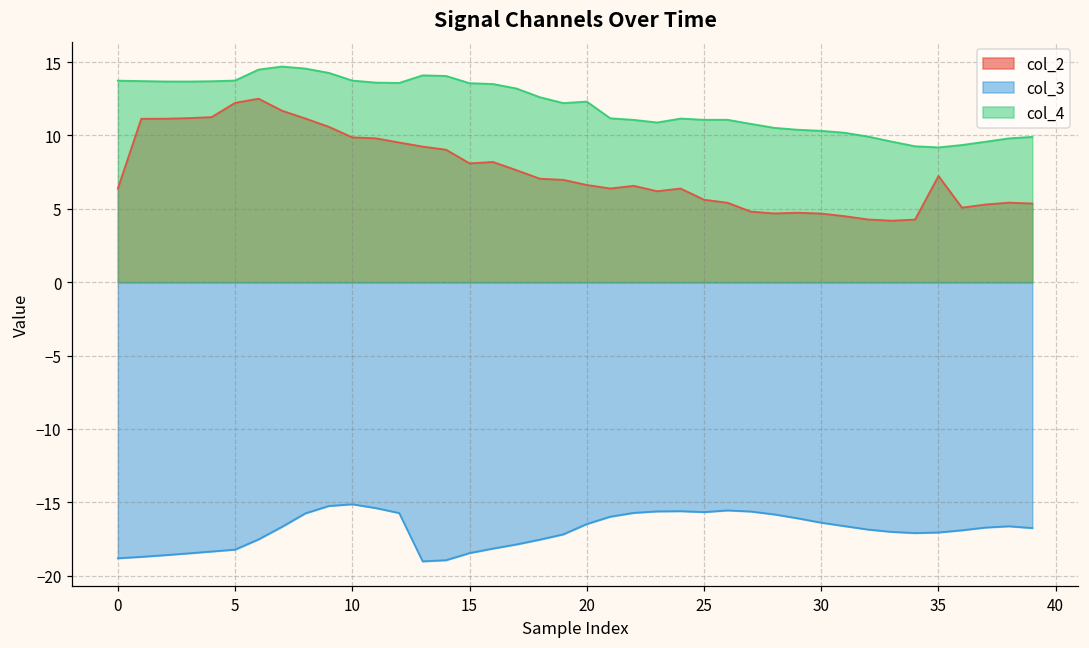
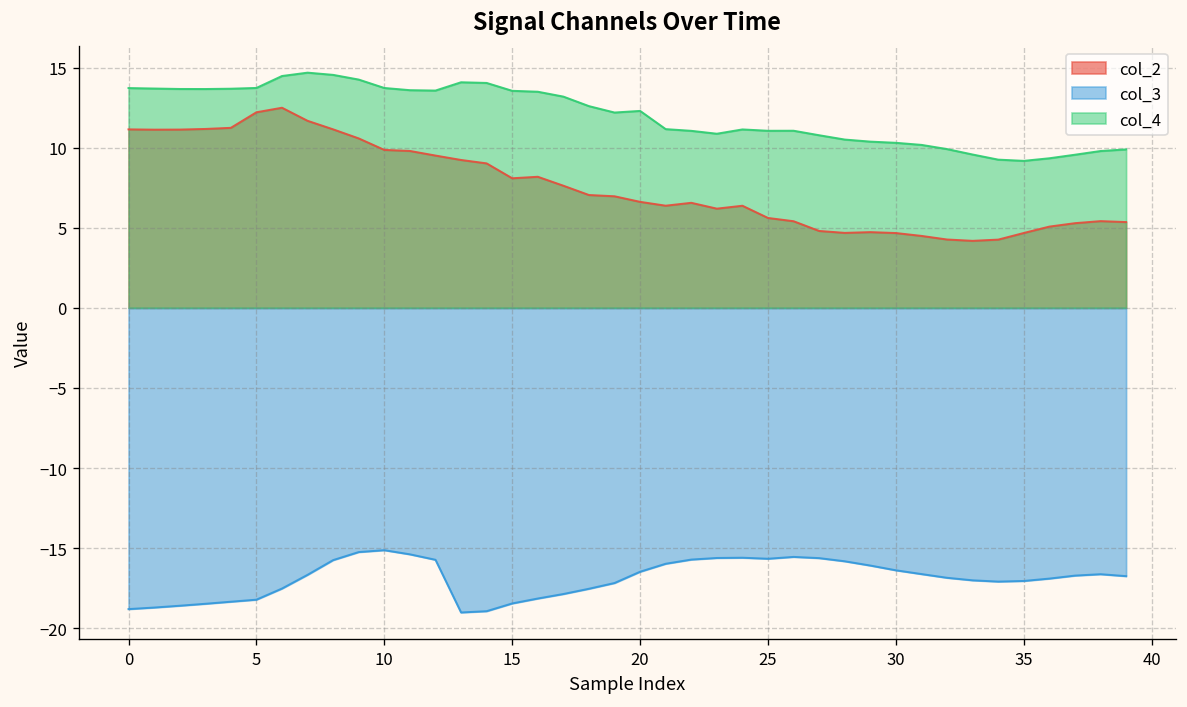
col_2, 0: 6.4 -> 11.2
col_2, 35: 7.2 -> 4.7
